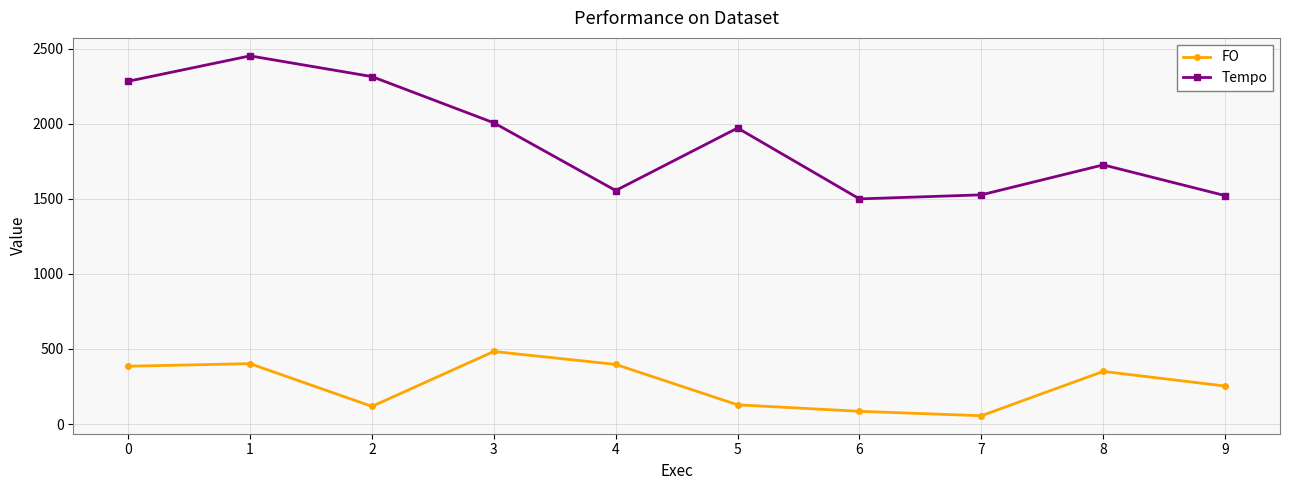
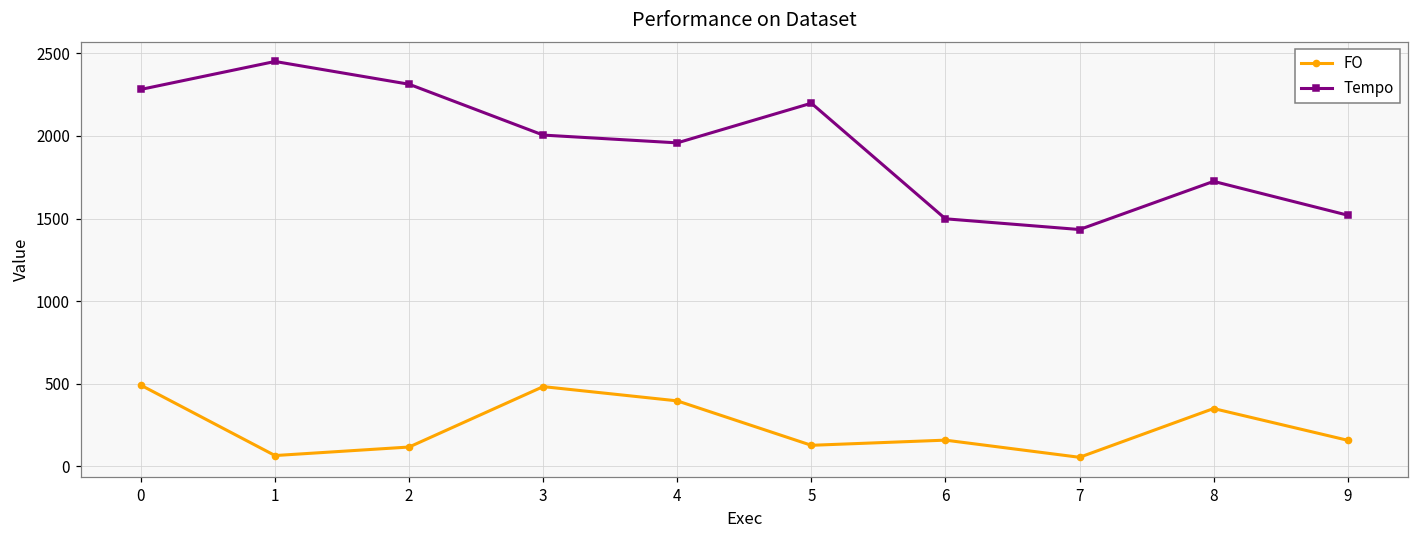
FO, 0: 380 -> 490
FO, 1: 400 -> 70
Tempo, 4: 1550 -> 1960
Tempo, 5: 1970 -> 2200
FO, 6: 80 -> 160
Tempo, 7: 1530 -> 1430
FO, 9: 250 -> 160
